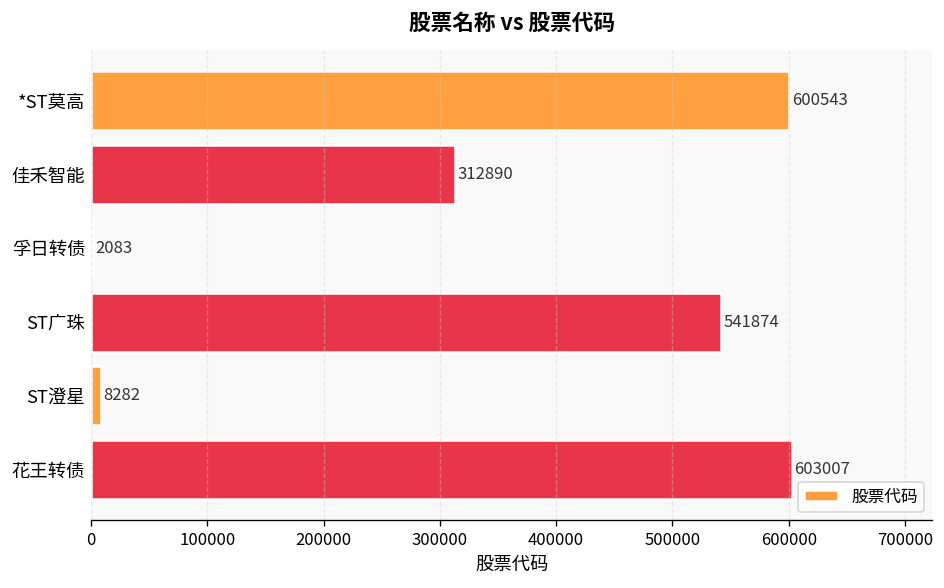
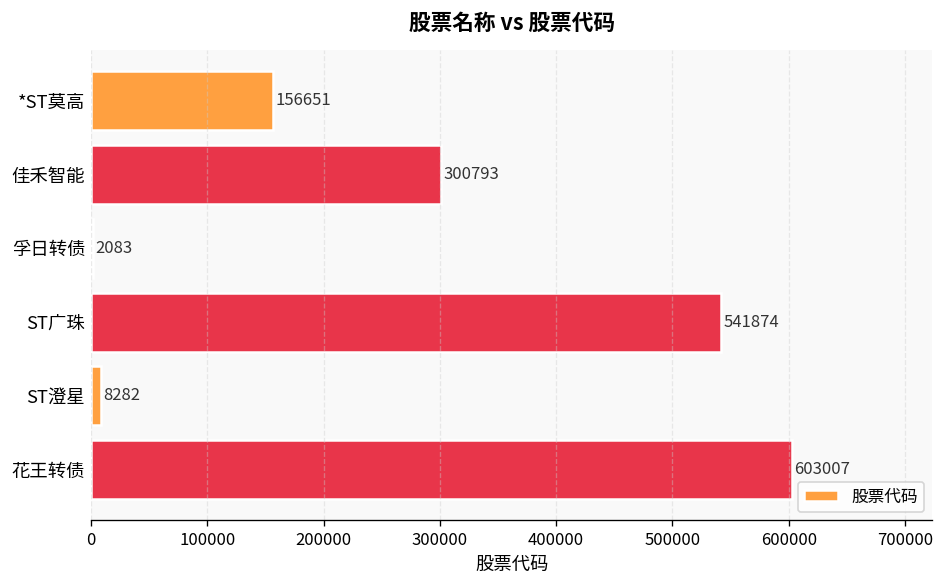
*ST莫高: 600543 -> 156651
佳禾智能: 312890 -> 300793
